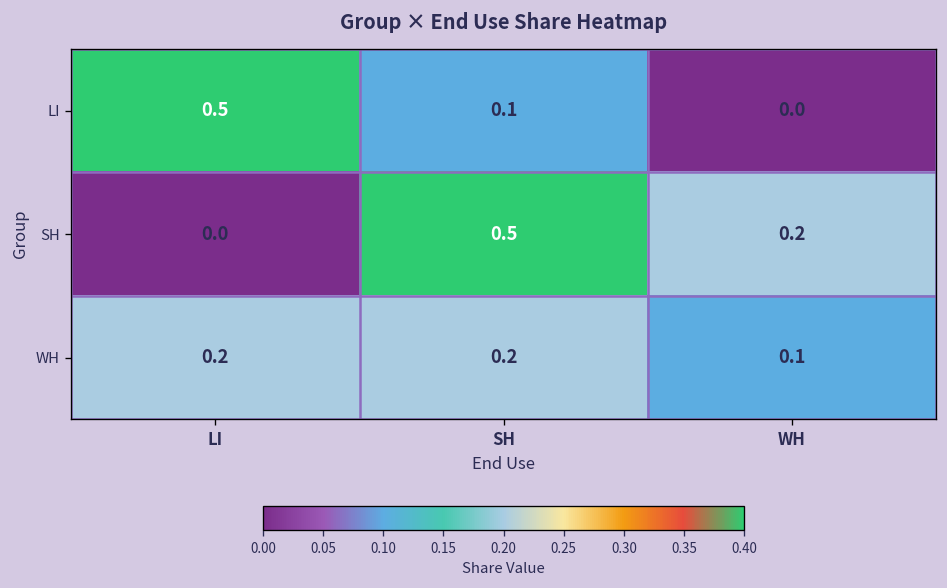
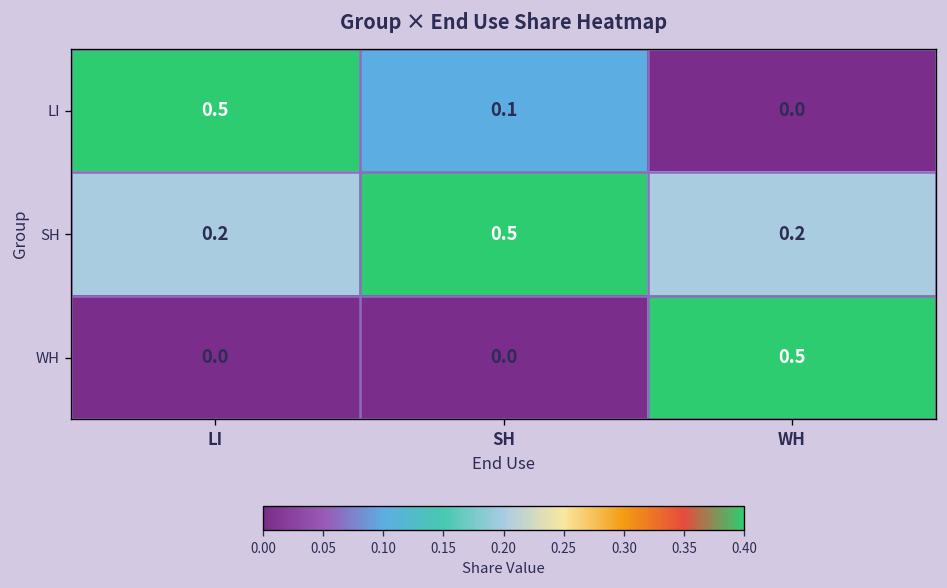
SH, LI: 0.0 -> 0.2
WH, LI: 0.2 -> 0.0
WH, SH: 0.2 -> 0.0
WH, WH: 0.1 -> 0.5
